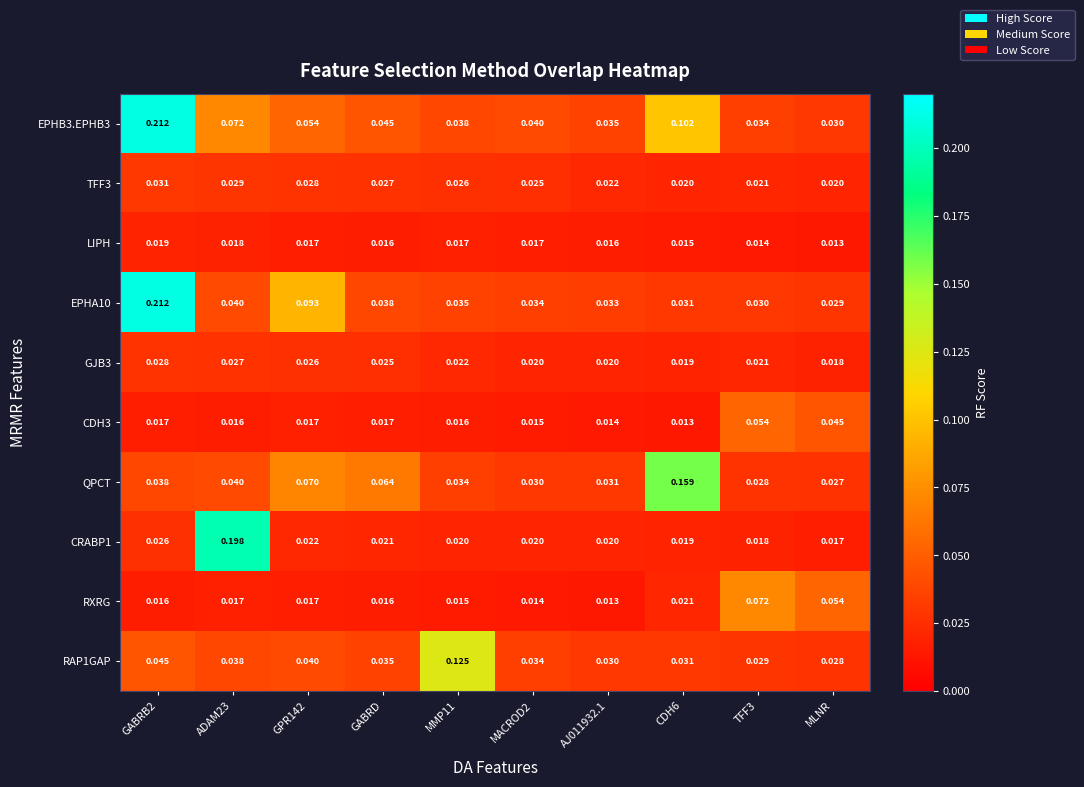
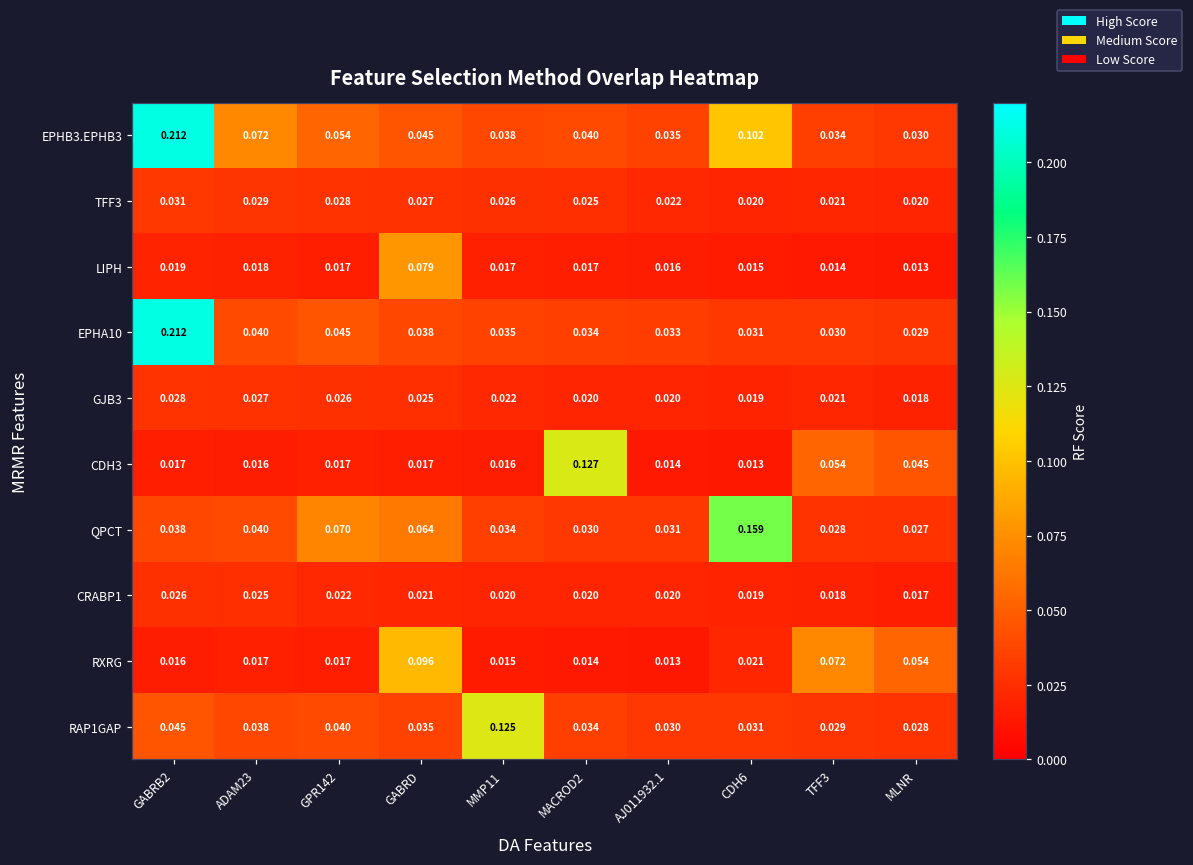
LIPH, GABRD: 0.016 -> 0.079
EPHA10, GPR142: 0.093 -> 0.045
CDH3, MACROD2: 0.015 -> 0.127
CRABP1, ADAM23: 0.198 -> 0.025
RXRG, GABRD: 0.016 -> 0.096
